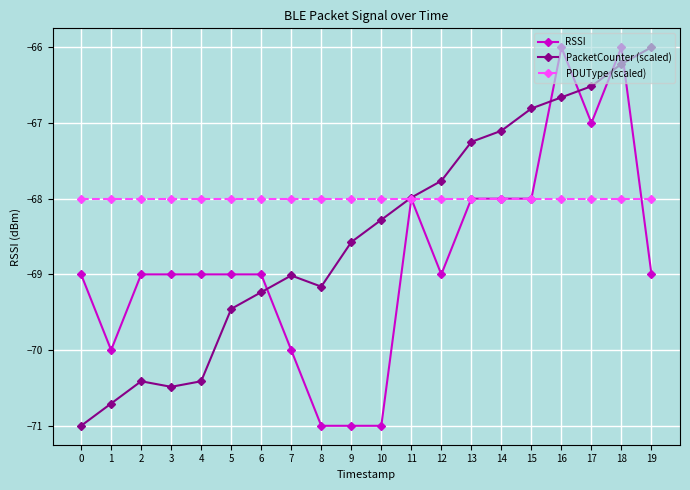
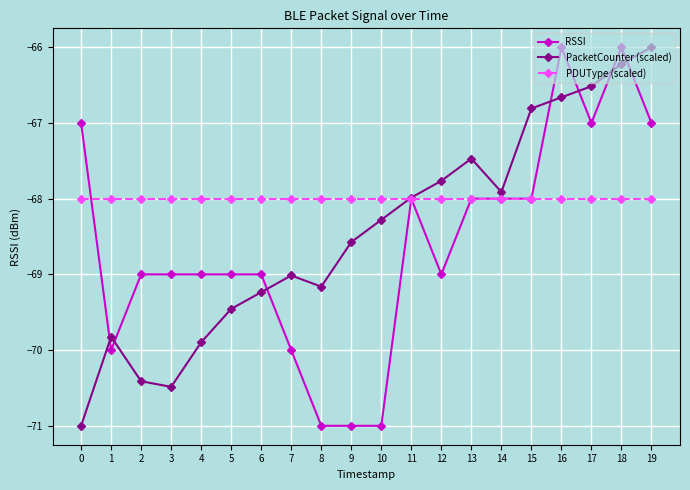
RSSI, 0: -69 -> -67
PacketCounter (scaled), 1: -70.7 -> -69.8
PacketCounter (scaled), 4: -70.4 -> -69.9
PacketCounter (scaled), 13: -67.3 -> -67.5
PacketCounter (scaled), 14: -67.1 -> -67.9
RSSI, 19: -69 -> -67
